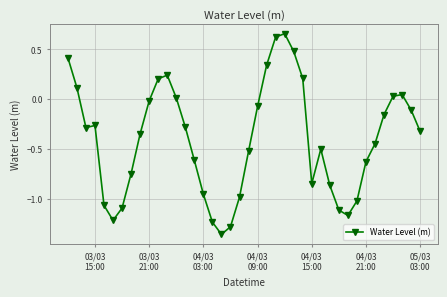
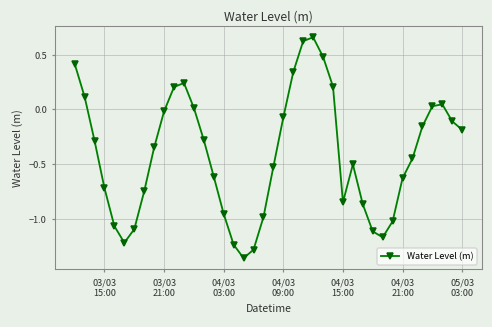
03/03 15:00: -0.3 -> -0.7
05/03 03:00: -0.3 -> -0.2
